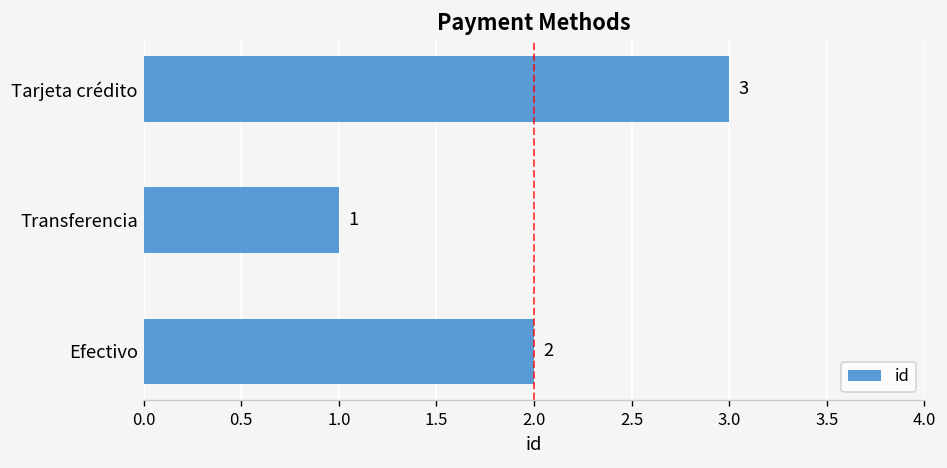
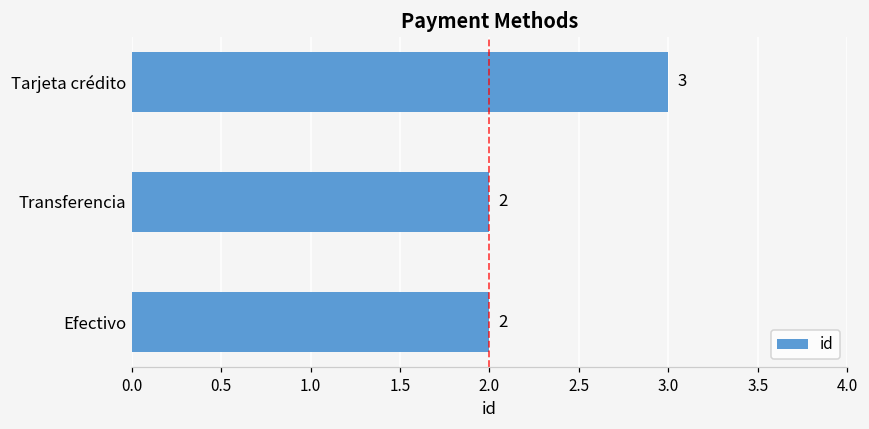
Transferencia: 1 -> 2
